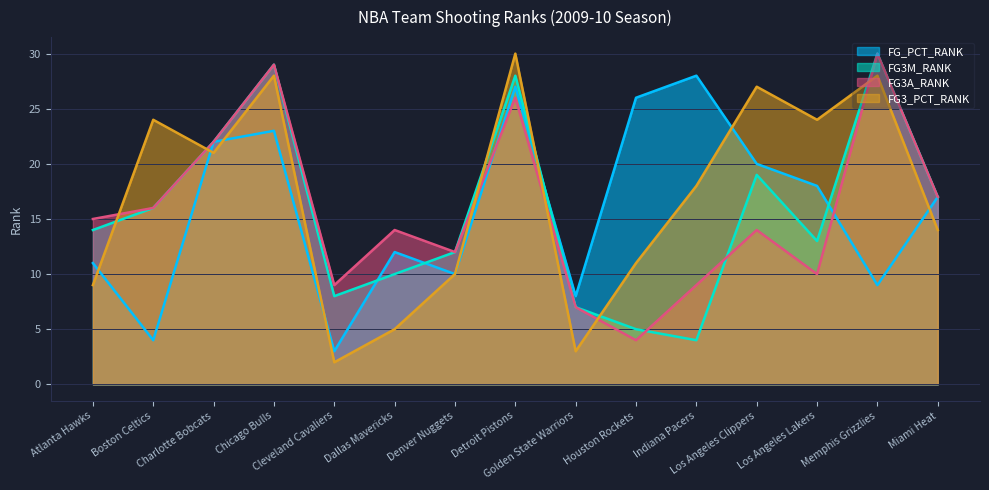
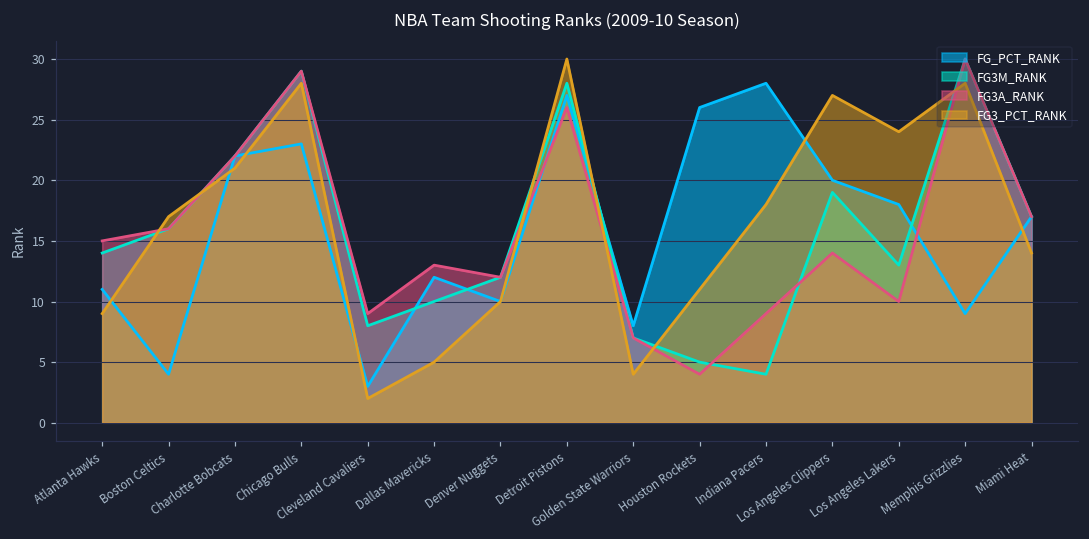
FG3_PCT_RANK, Boston Celtics: 24 -> 17
FG3A_RANK, Dallas Mavericks: 14 -> 13
FG3_PCT_RANK, Golden State Warriors: 3 -> 4
